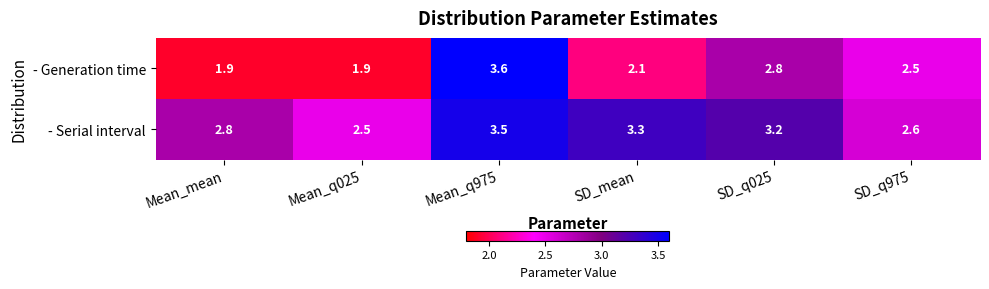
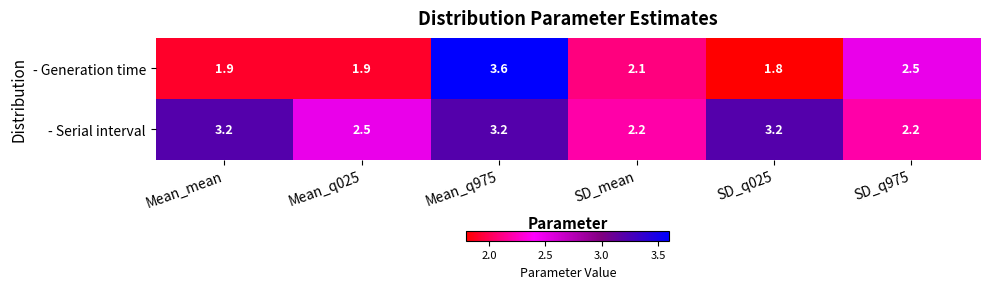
- Generation time, SD_q025: 2.8 -> 1.8
- Serial interval, Mean_mean: 2.8 -> 3.2
- Serial interval, Mean_q975: 3.5 -> 3.2
- Serial interval, SD_mean: 3.3 -> 2.2
- Serial interval, SD_q975: 2.6 -> 2.2
